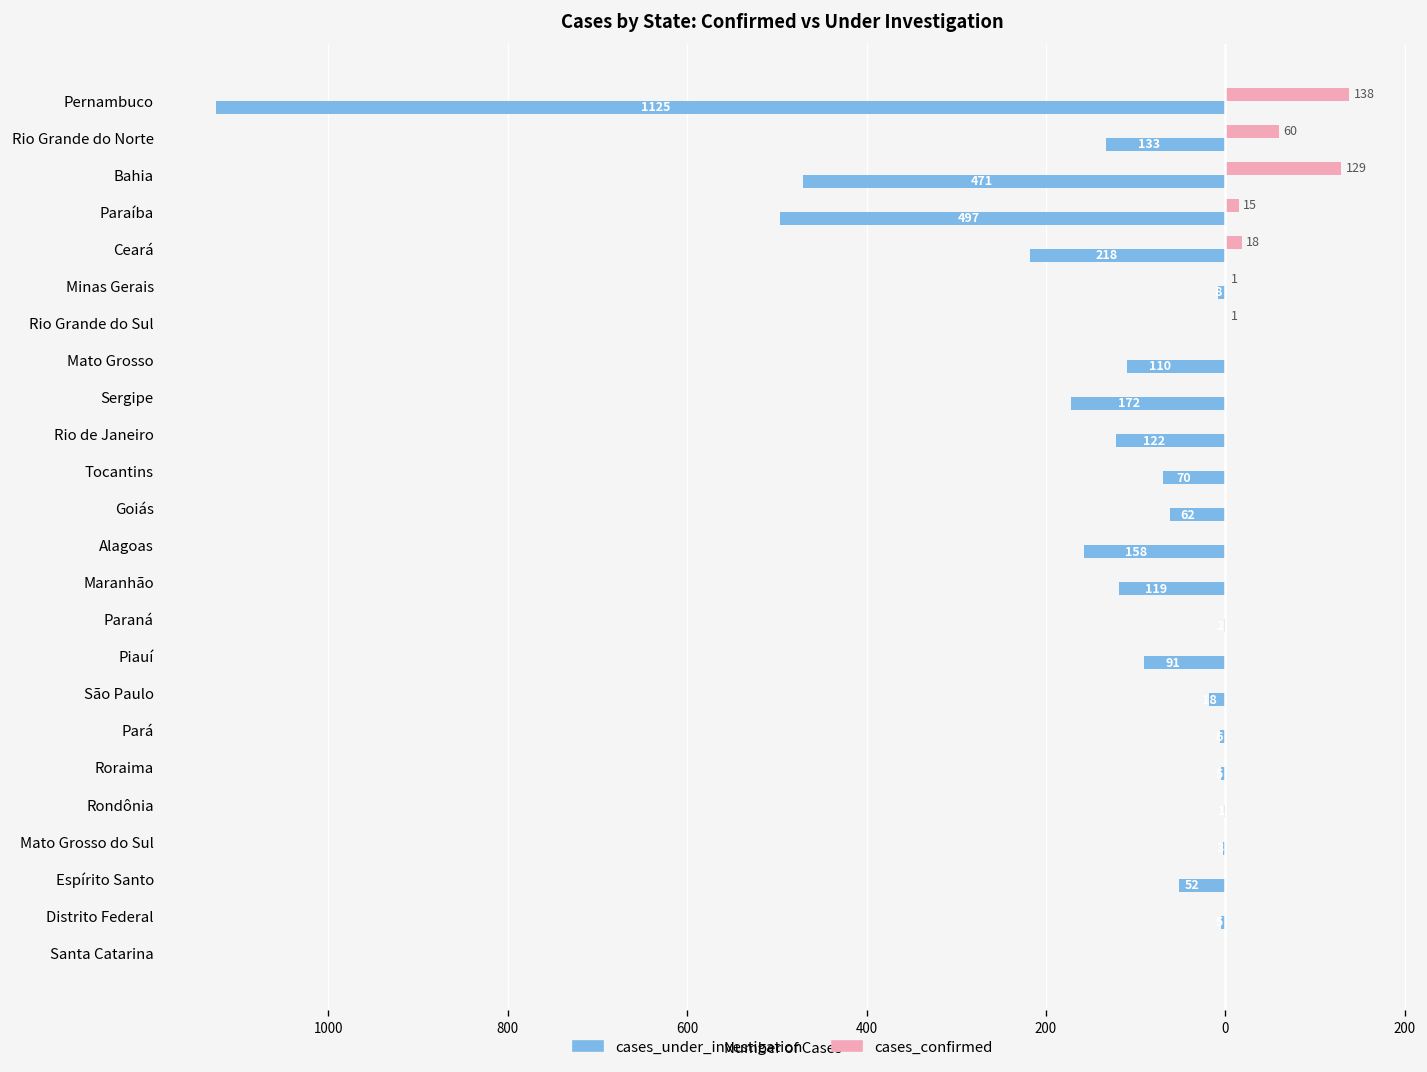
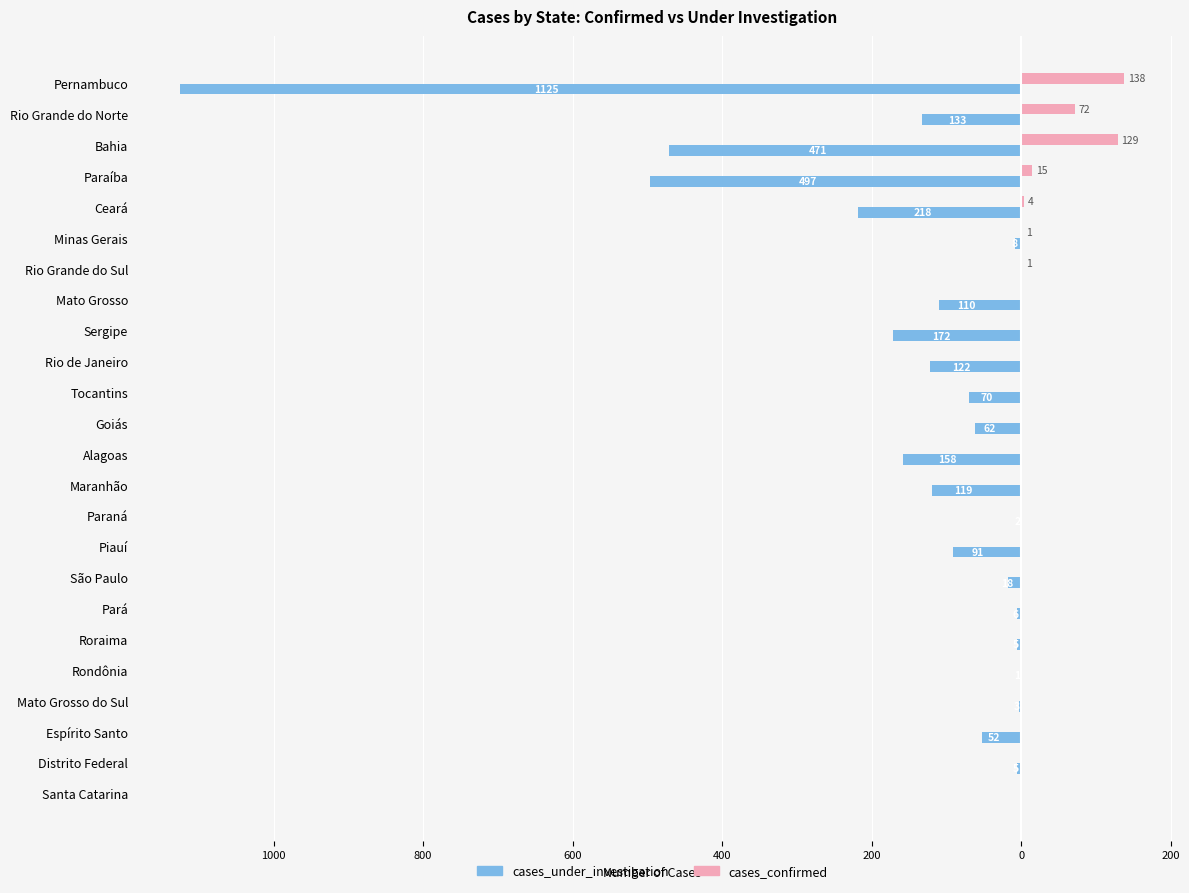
cases_confirmed, Rio Grande do Norte: 60 -> 72
cases_confirmed, Ceará: 18 -> 4
